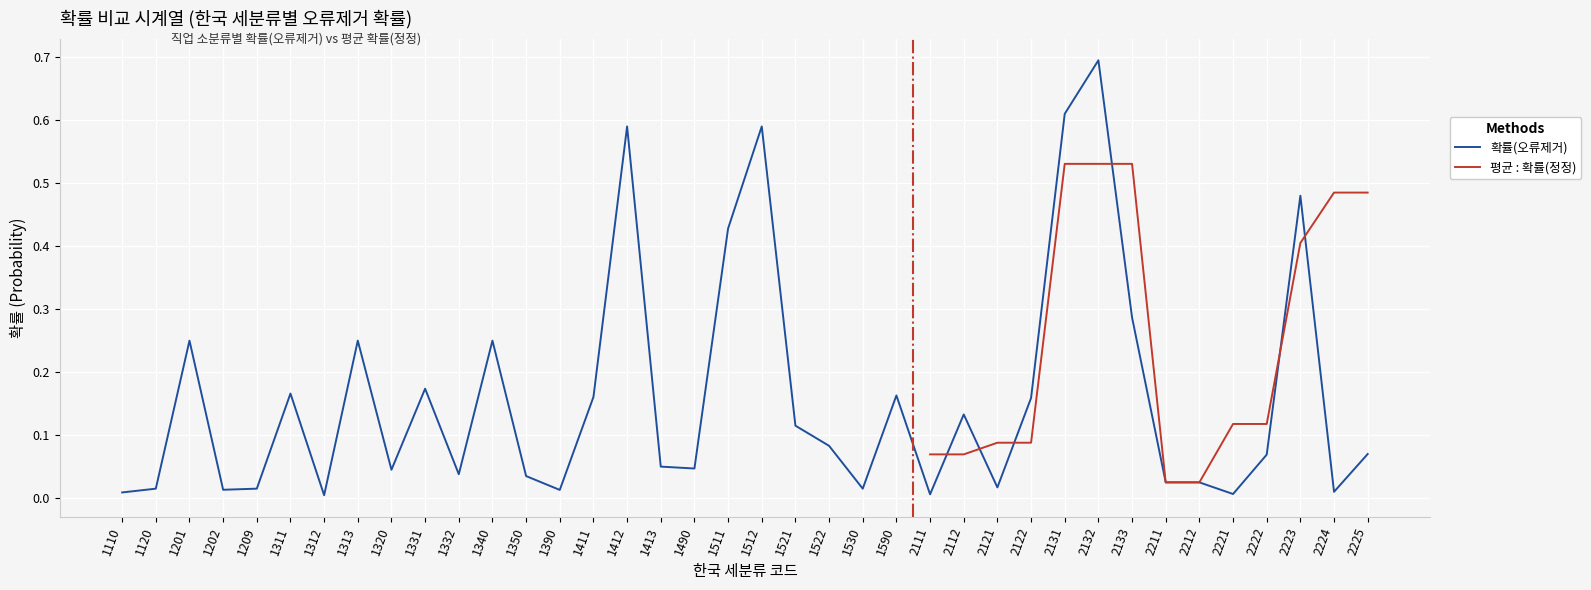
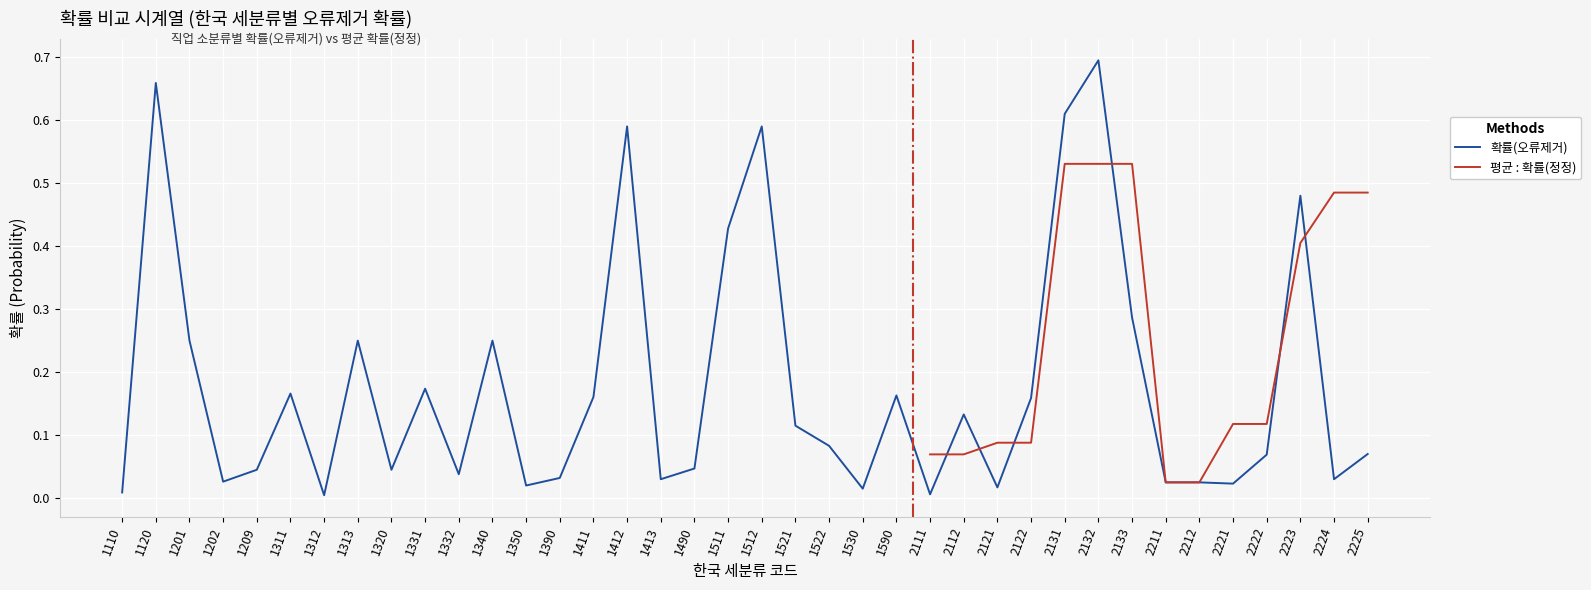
확률(오류제거), 1120: 0.02 -> 0.66
확률(오류제거), 1202: 0.01 -> 0.03
확률(오류제거), 1209: 0.02 -> 0.05
확률(오류제거), 1350: 0.04 -> 0.02
확률(오류제거), 1390: 0.01 -> 0.03
확률(오류제거), 1413: 0.05 -> 0.03
확률(오류제거), 2221: 0.01 -> 0.02
확률(오류제거), 2224: 0.01 -> 0.03
